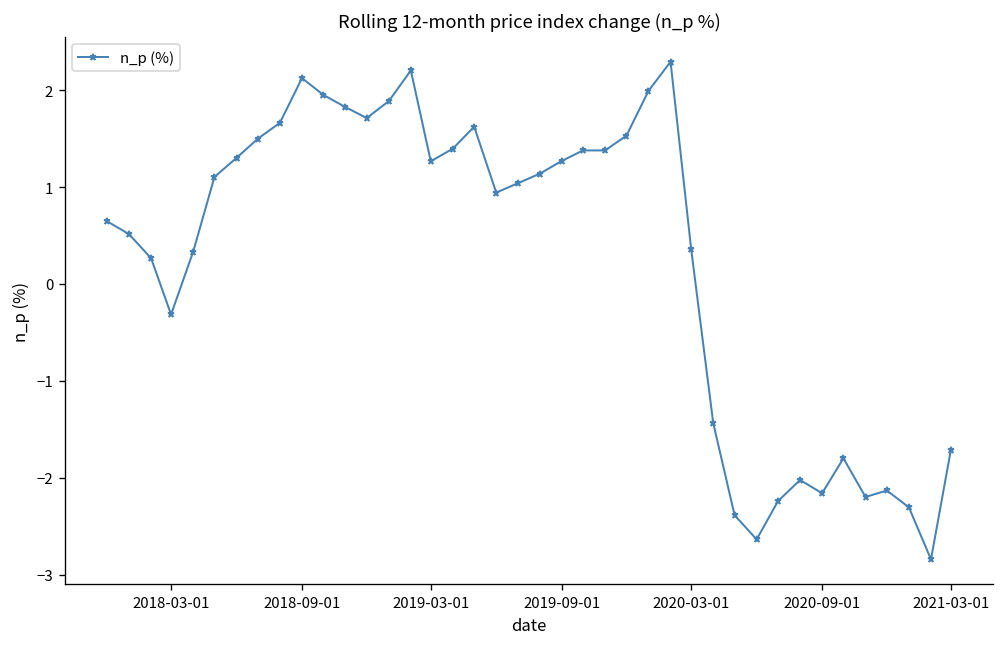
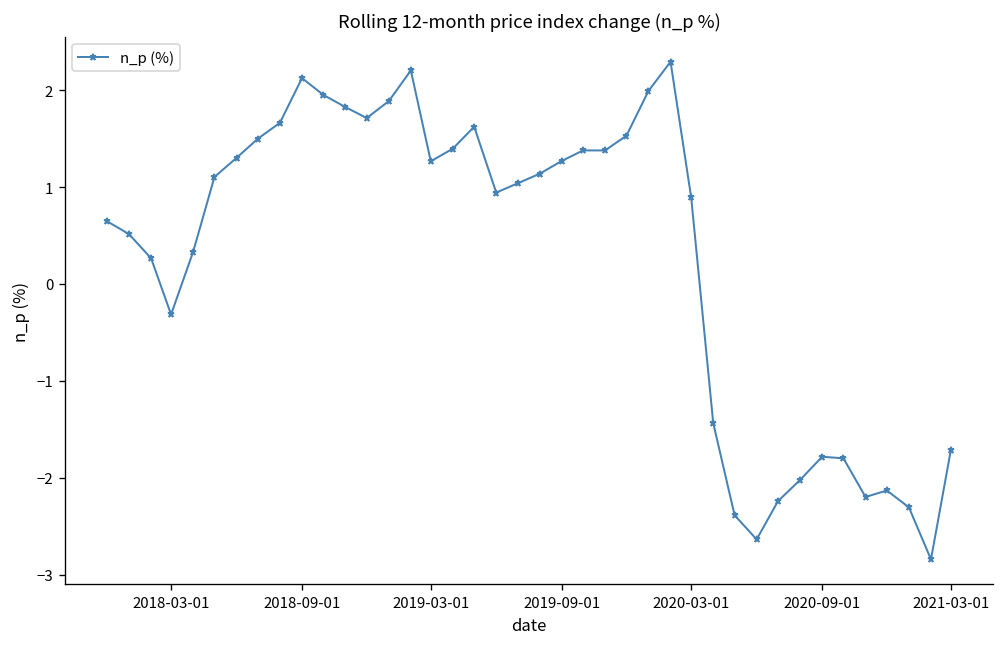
2020-03-01: 0.4 -> 0.9
2020-09-01: -2.2 -> -1.8
